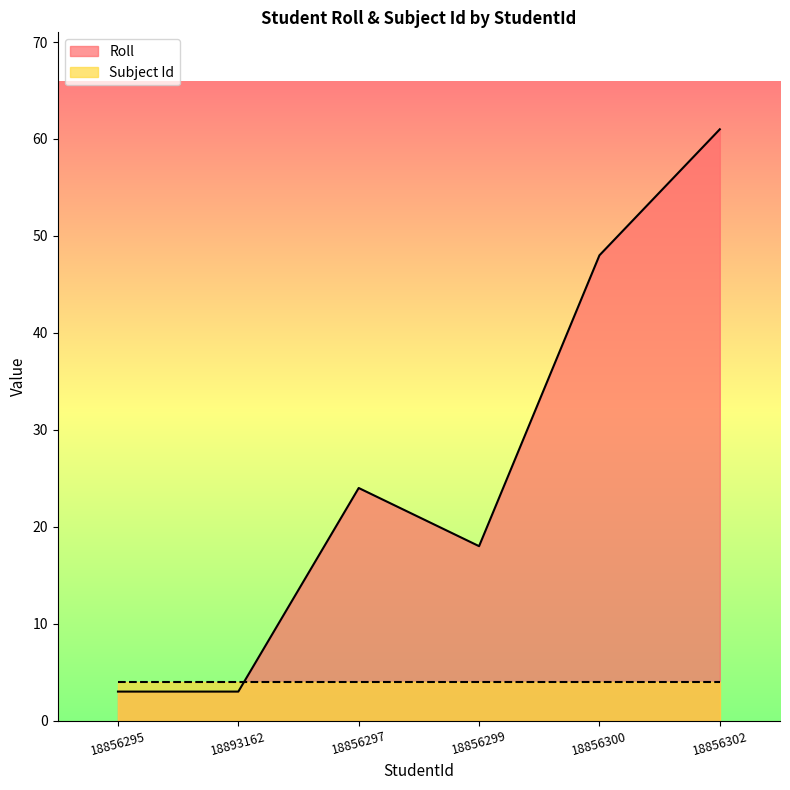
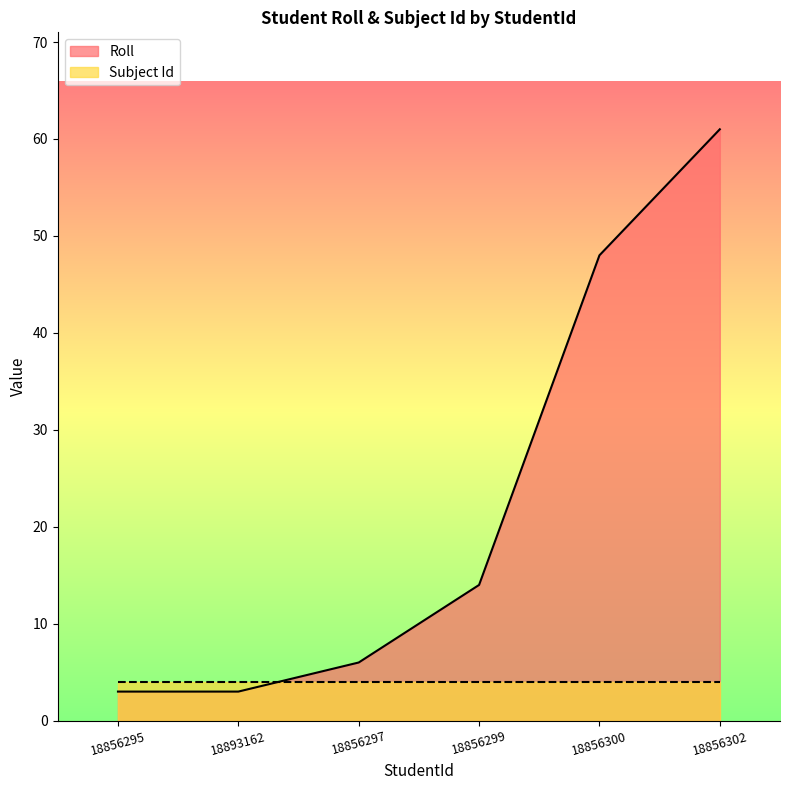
Roll, 18856297: 24 -> 6
Roll, 18856299: 18 -> 14
